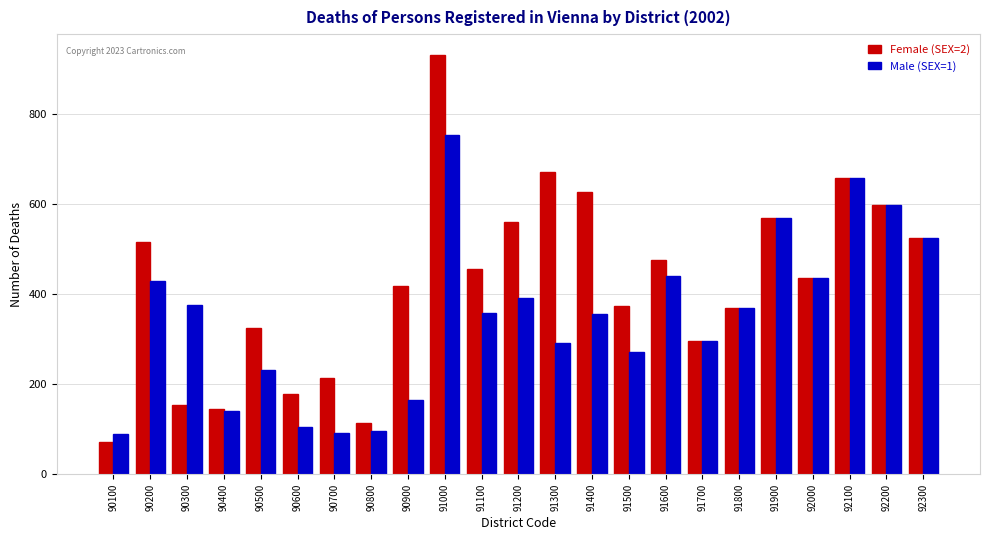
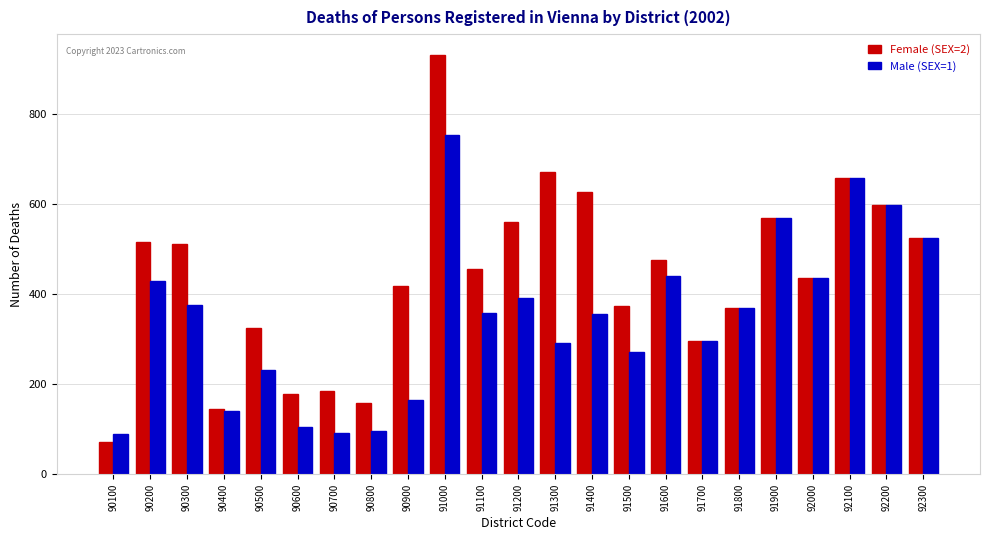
Female (SEX=2), 90300: 150 -> 510
Female (SEX=2), 90700: 210 -> 190
Female (SEX=2), 90800: 110 -> 160
